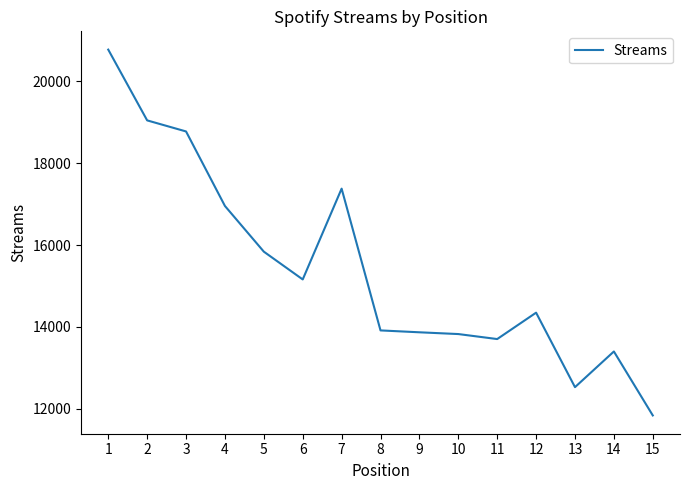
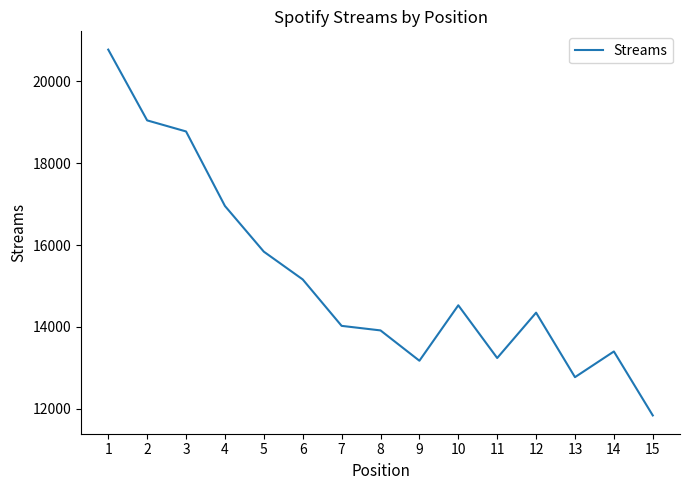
7: 17400 -> 14000
9: 13900 -> 13200
10: 13800 -> 14500
11: 13700 -> 13200
13: 12500 -> 12800
